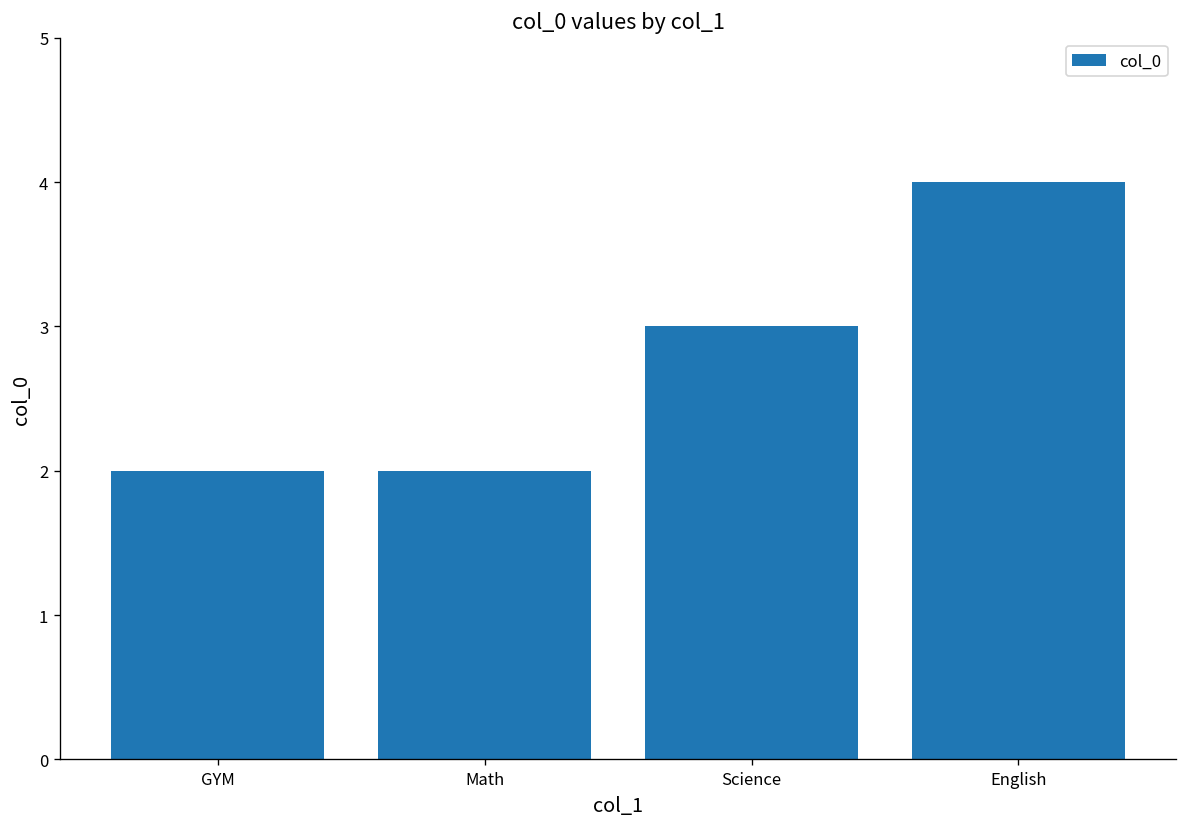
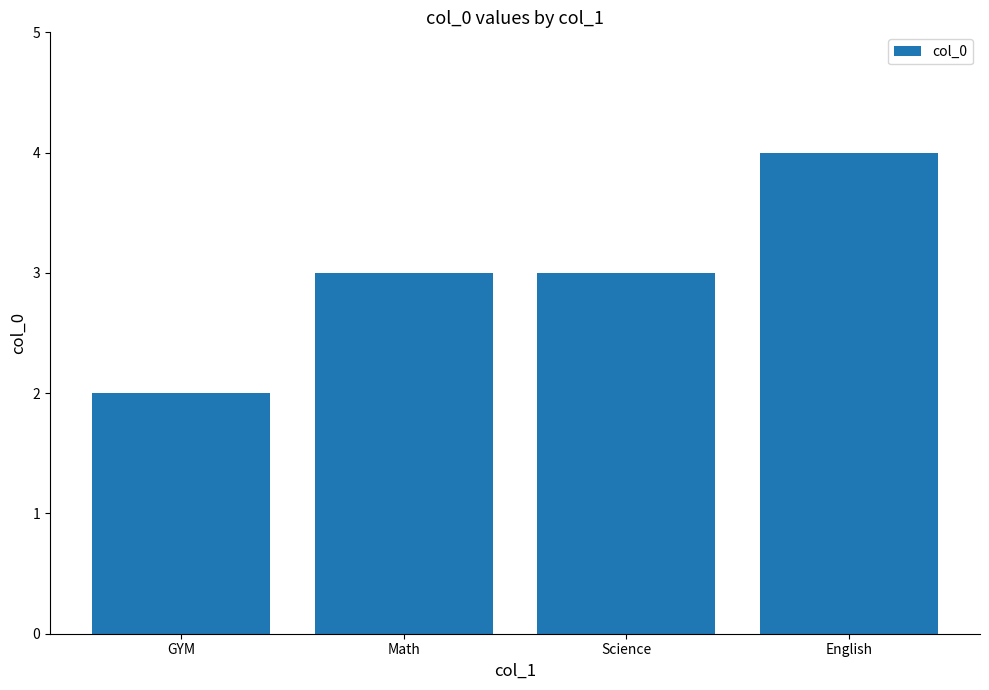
Math: 2 -> 3
